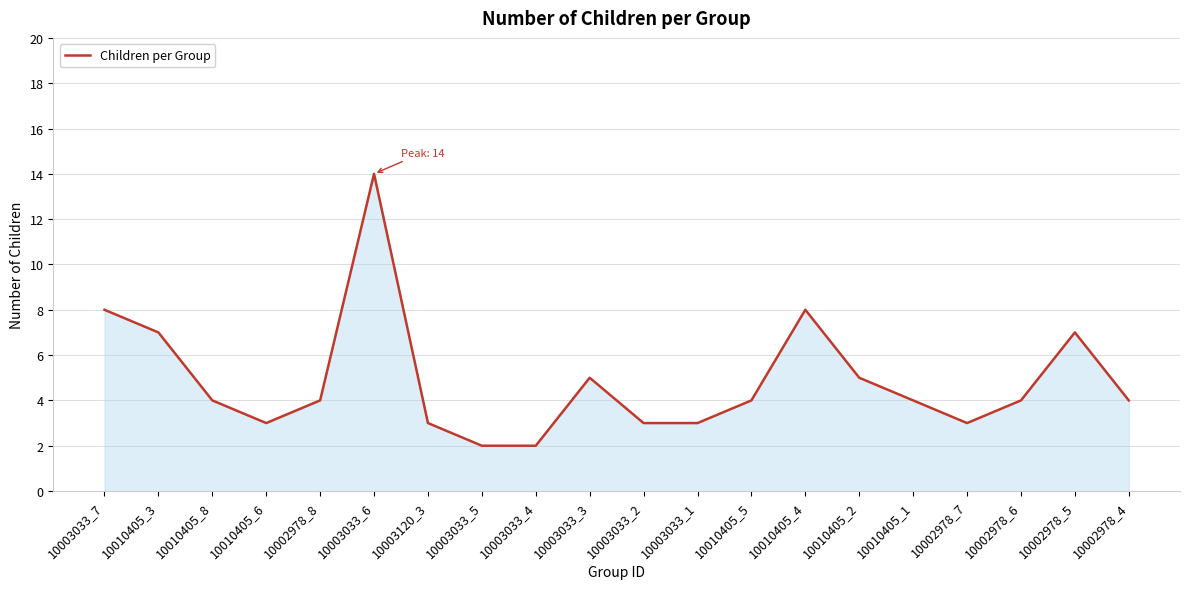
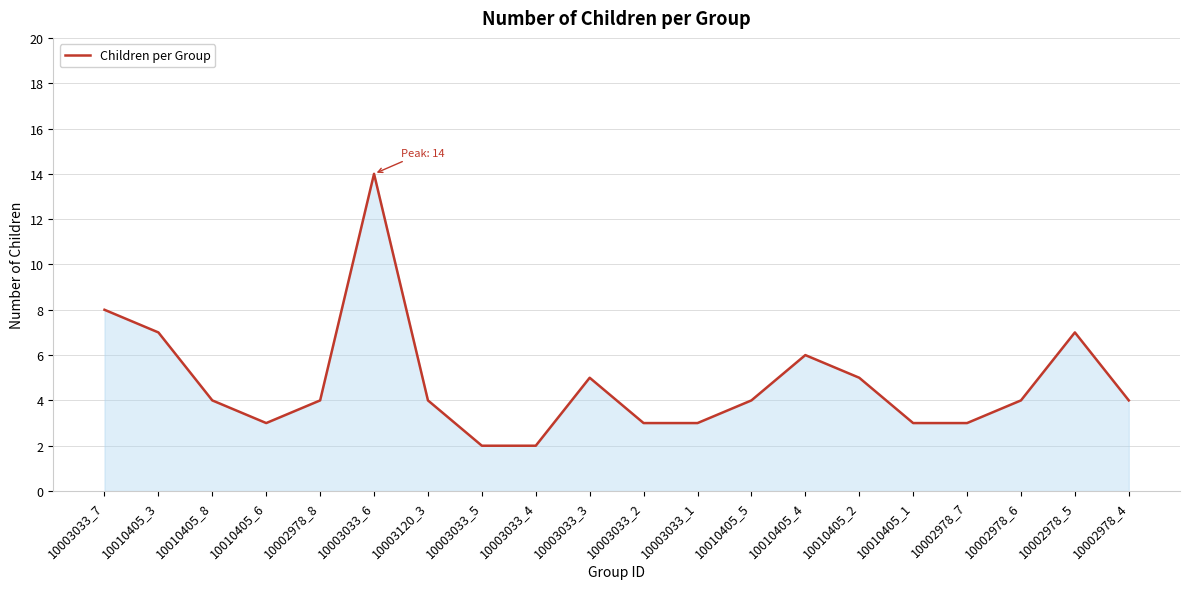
10003120_3: 3 -> 4
10010405_4: 8 -> 6
10010405_1: 4 -> 3
